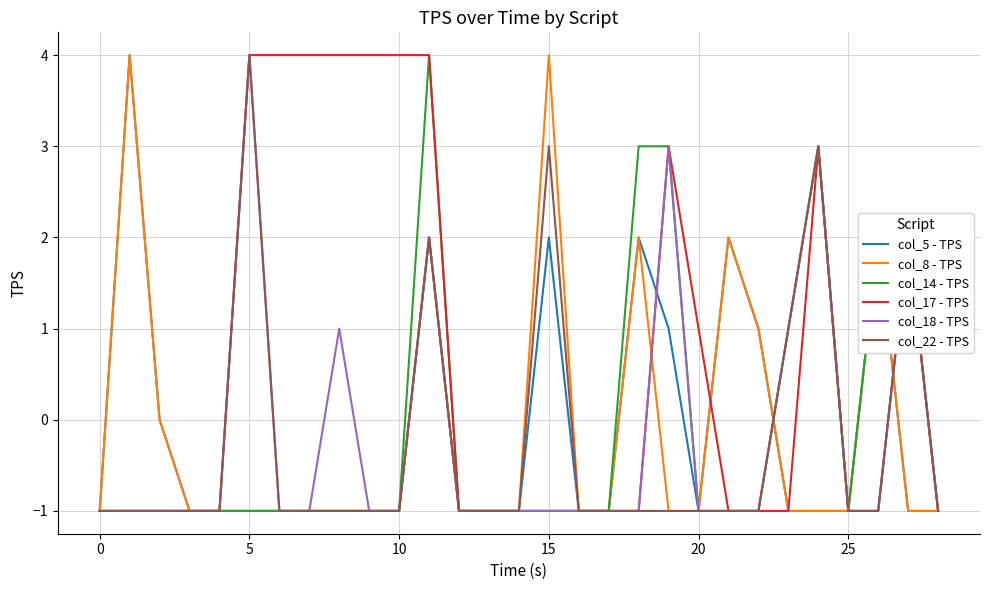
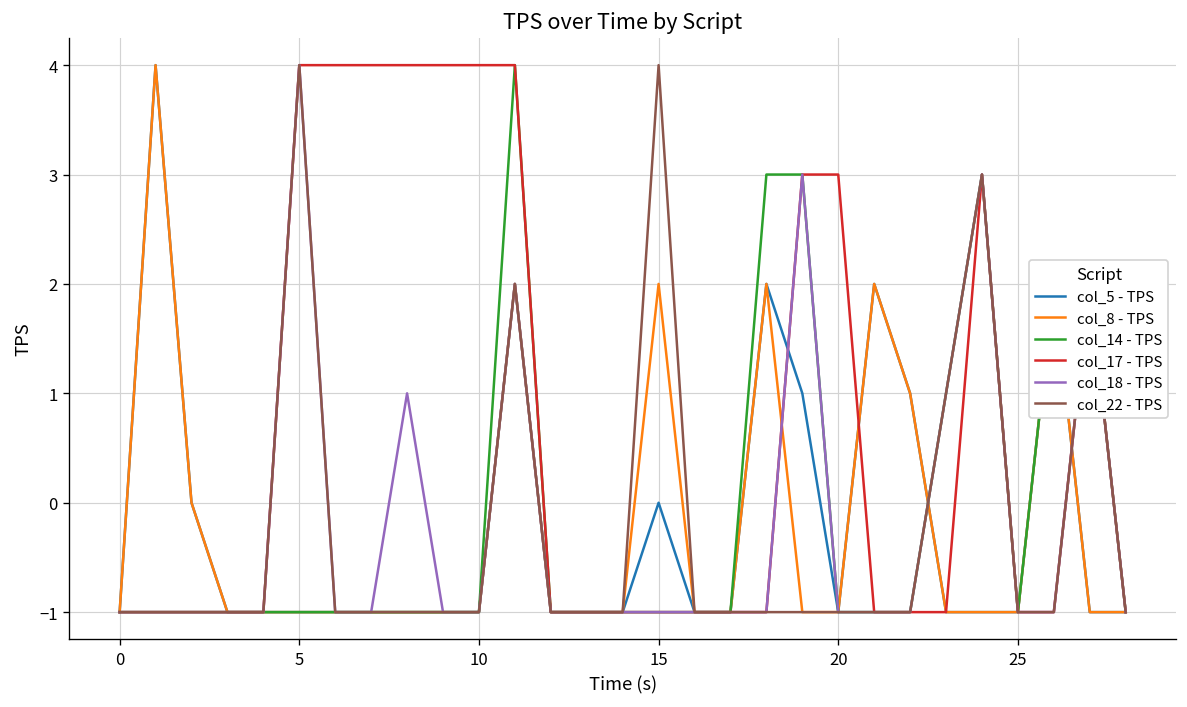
col_5 - TPS, 15: 2 -> 0
col_8 - TPS, 15: 4 -> 2
col_22 - TPS, 15: 3 -> 4
col_17 - TPS, 20: 1 -> 3
